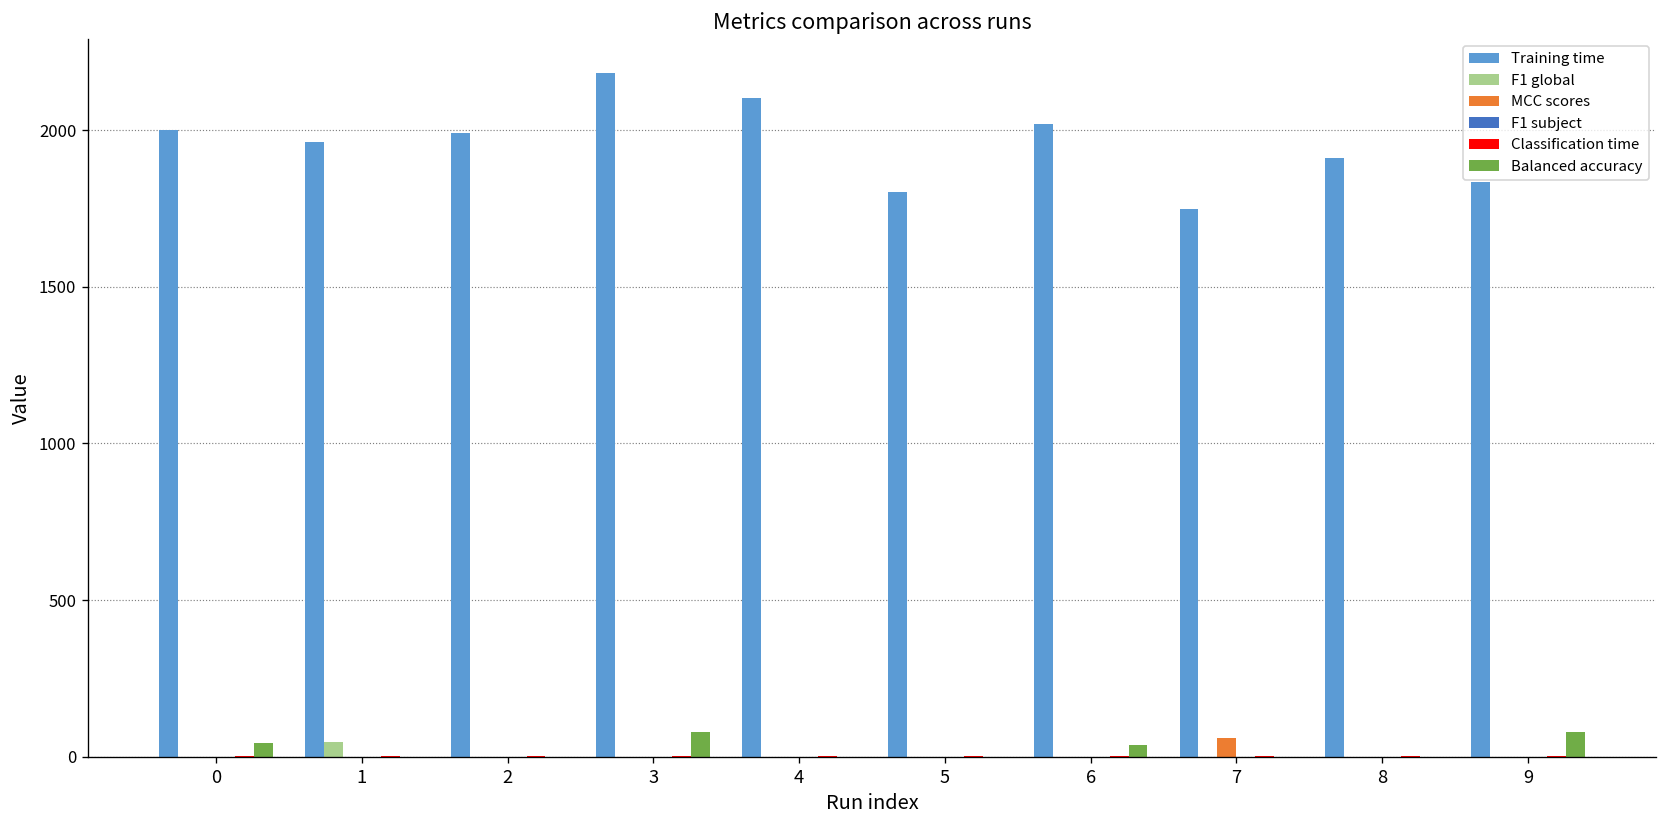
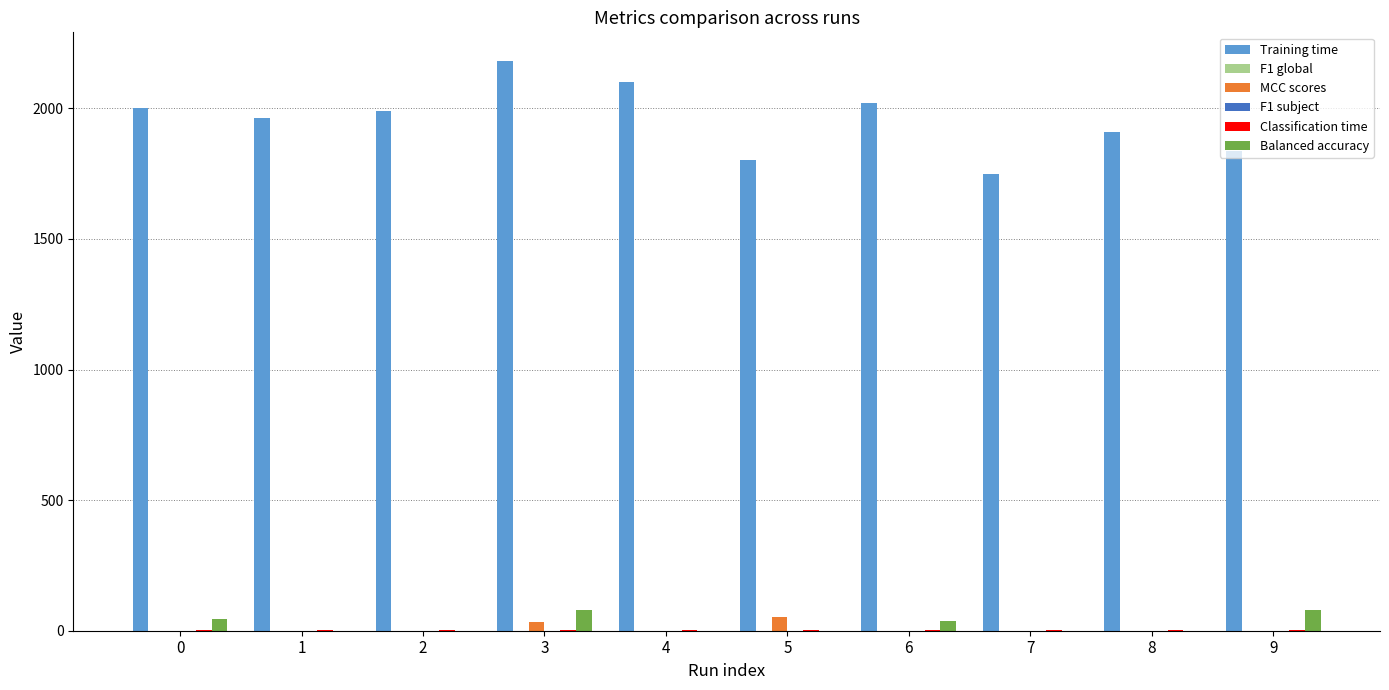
F1 global, 1: 50 -> 0
MCC scores, 3: 0 -> 30
MCC scores, 5: 0 -> 50
MCC scores, 7: 60 -> 0
